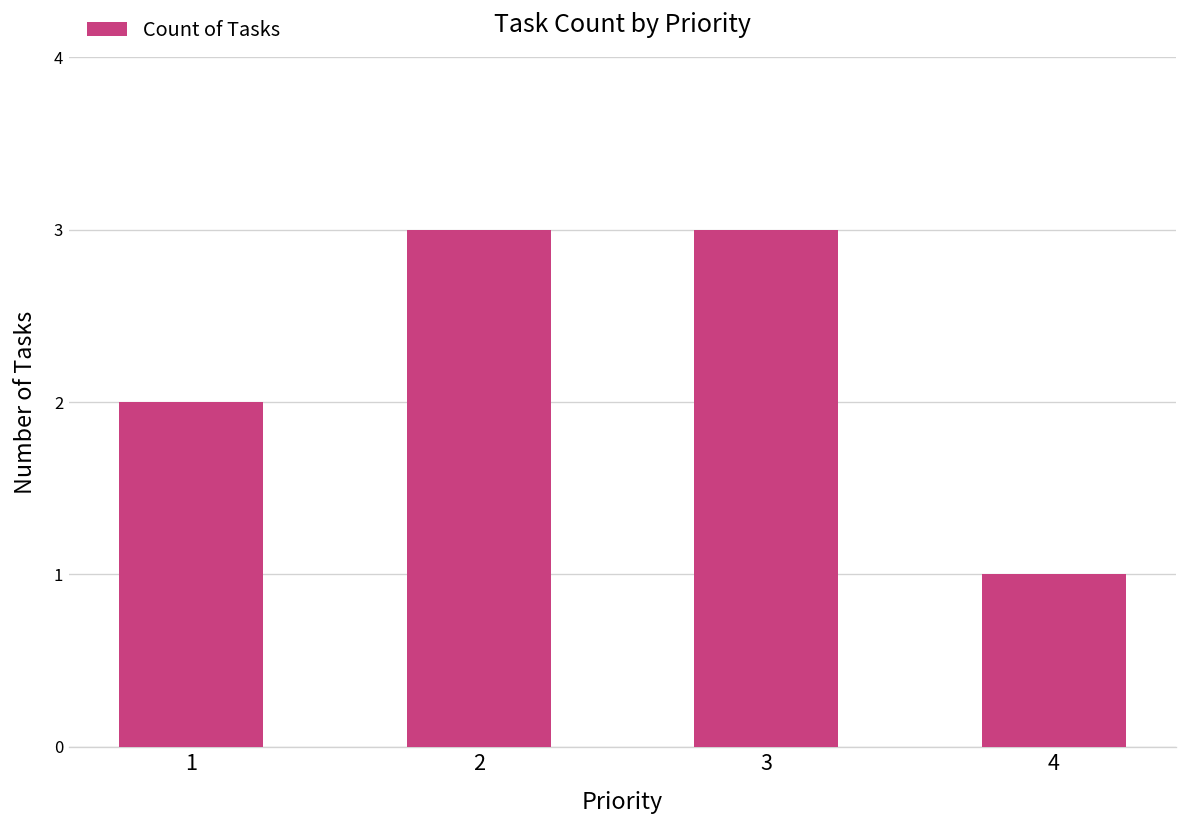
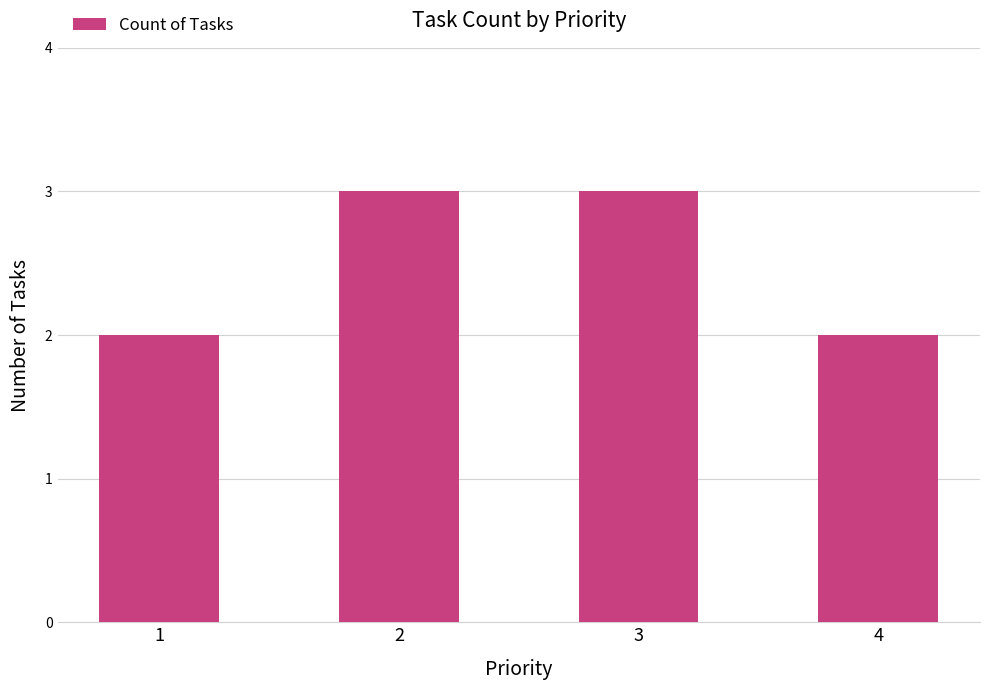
4: 1 -> 2
